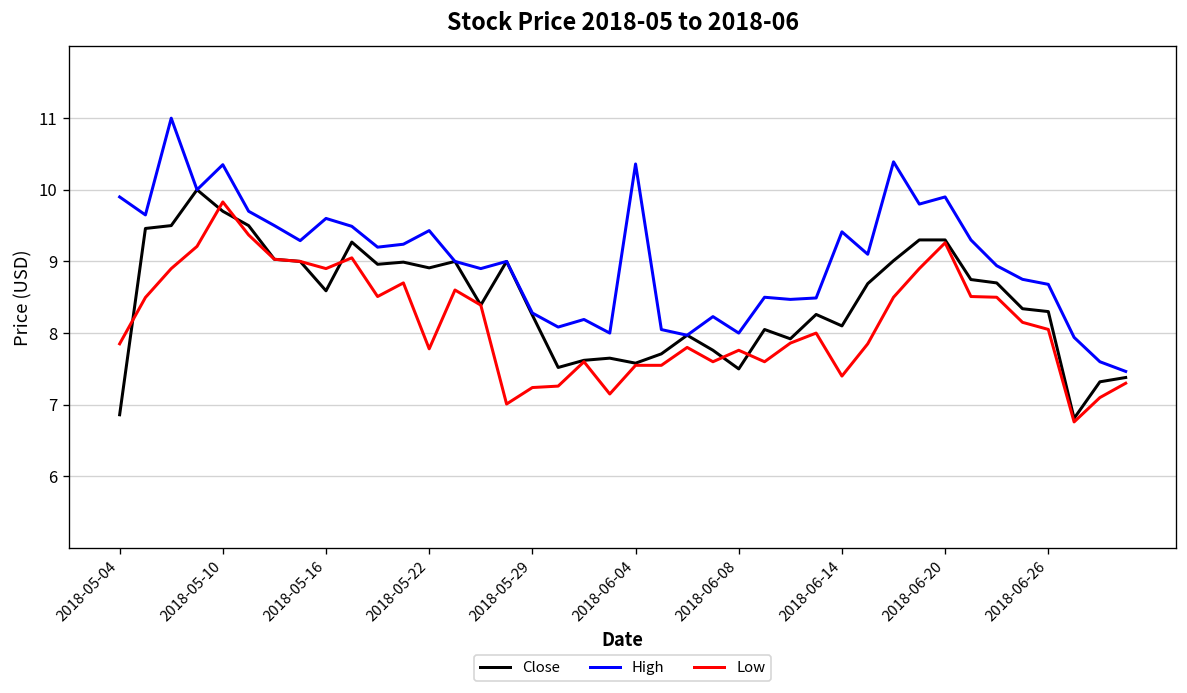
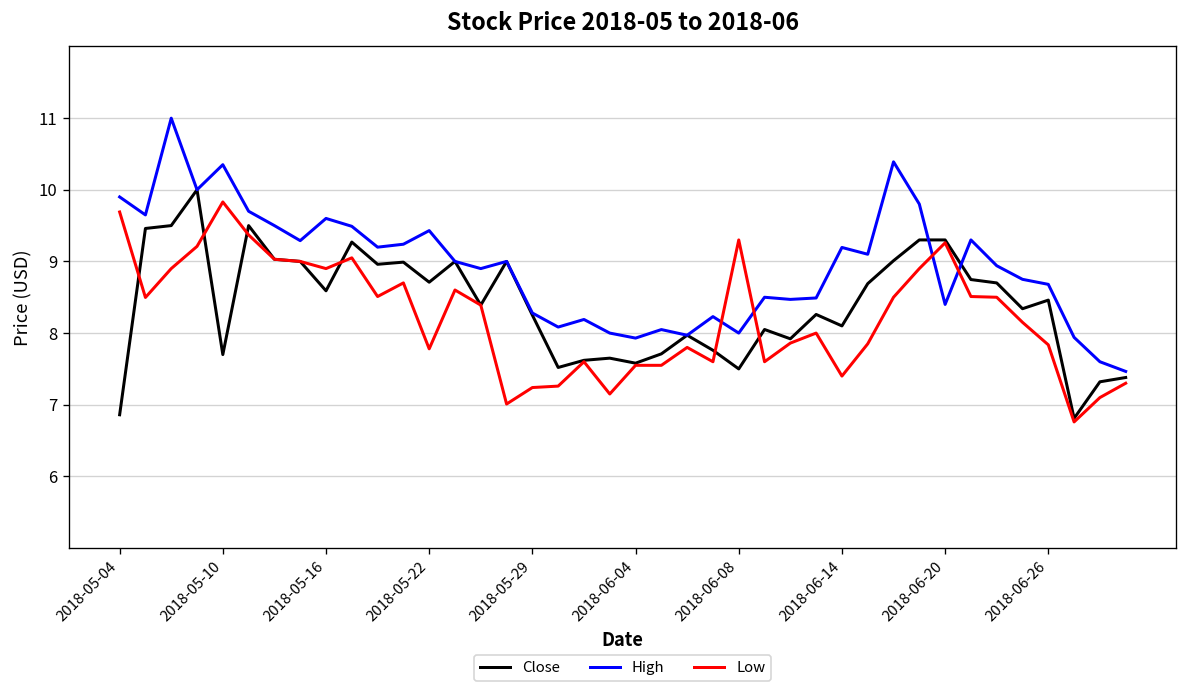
Low, 2018-05-04: 7.9 -> 9.7
Close, 2018-05-10: 9.7 -> 7.7
Close, 2018-05-22: 8.9 -> 8.7
High, 2018-06-04: 10.4 -> 7.9
Low, 2018-06-08: 7.8 -> 9.3
High, 2018-06-14: 9.4 -> 9.2
High, 2018-06-20: 9.9 -> 8.4
Close, 2018-06-26: 8.3 -> 8.5
Low, 2018-06-26: 8.1 -> 7.8
